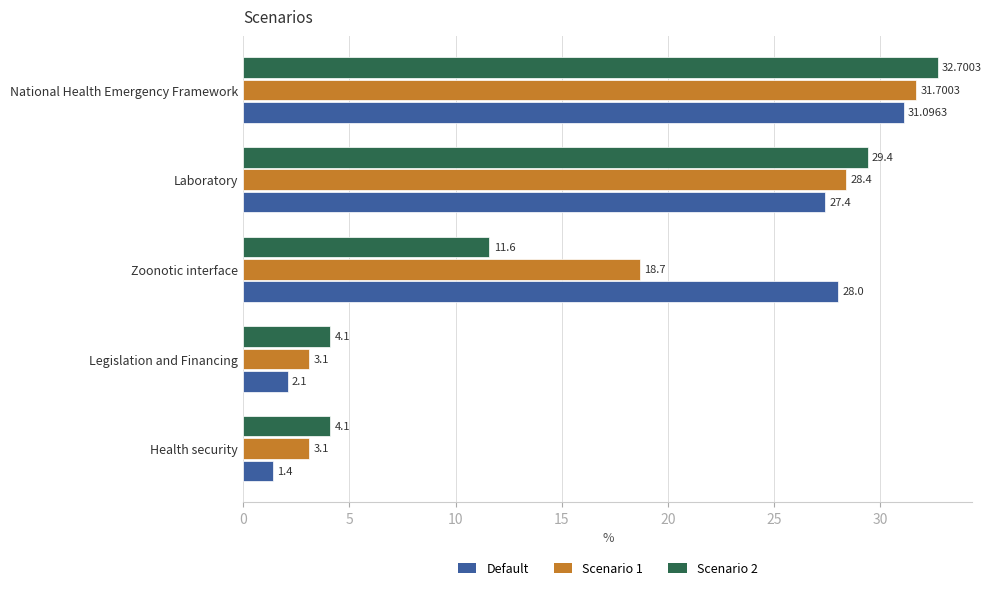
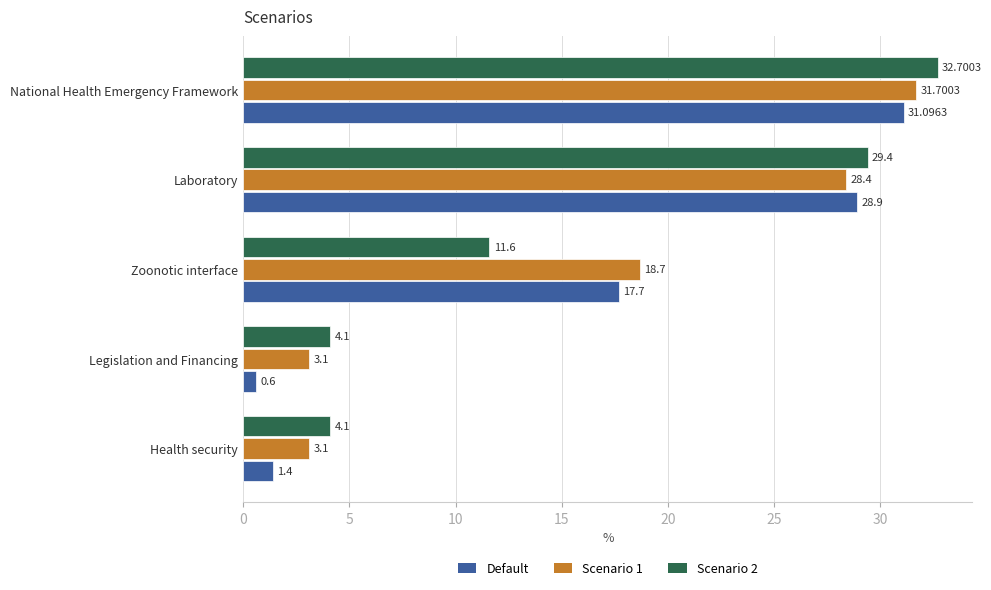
Default, Laboratory: 27.4 -> 28.9
Default, Zoonotic interface: 28.0 -> 17.7
Default, Legislation and Financing: 2.1 -> 0.6
